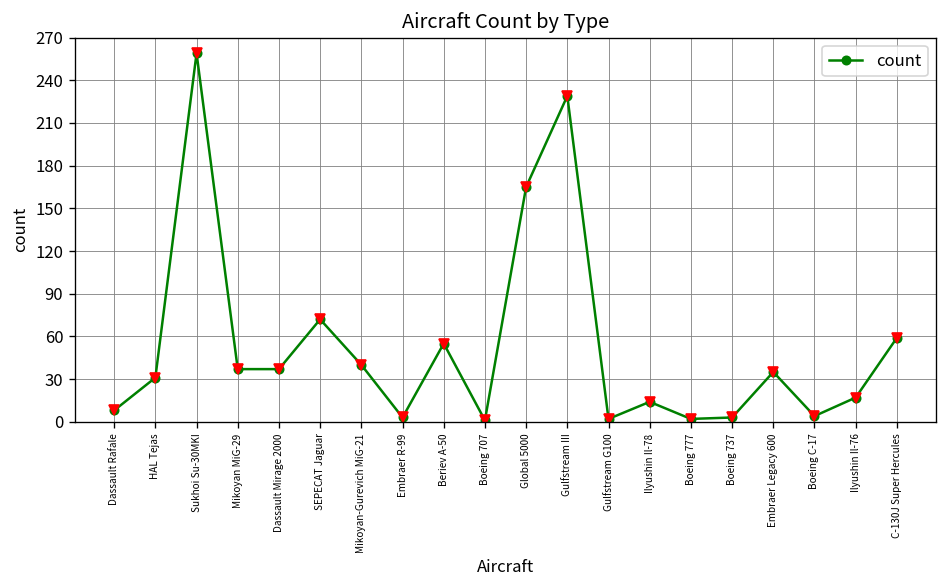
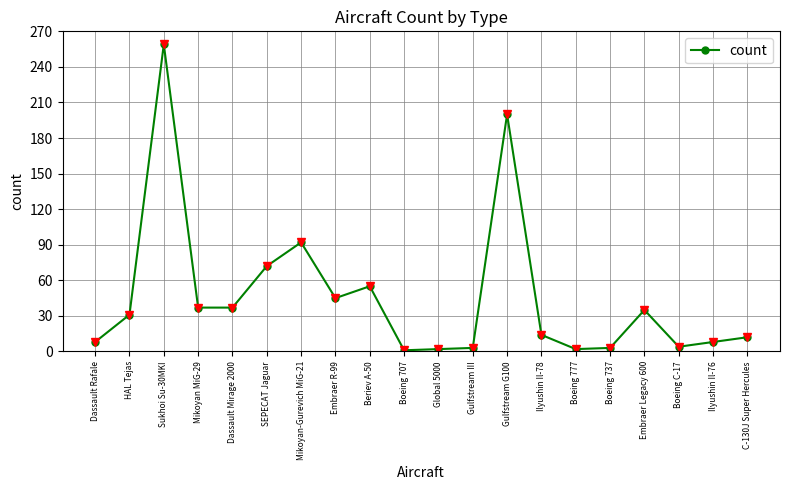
Mikoyan-Gurevich MiG-21: 40 -> 92
Embraer R-99: 3 -> 45
Global 5000: 165 -> 2
Gulfstream III: 229 -> 3
Gulfstream G100: 2 -> 200
Ilyushin Il-76: 17 -> 8
C-130J Super Hercules: 59 -> 12
